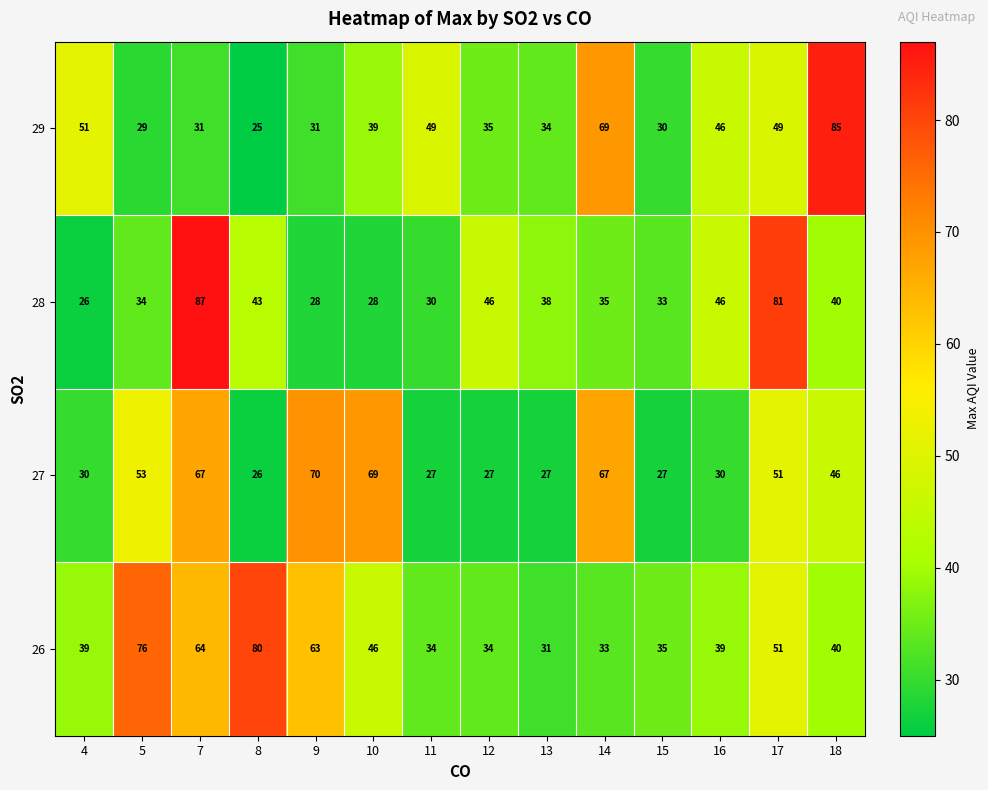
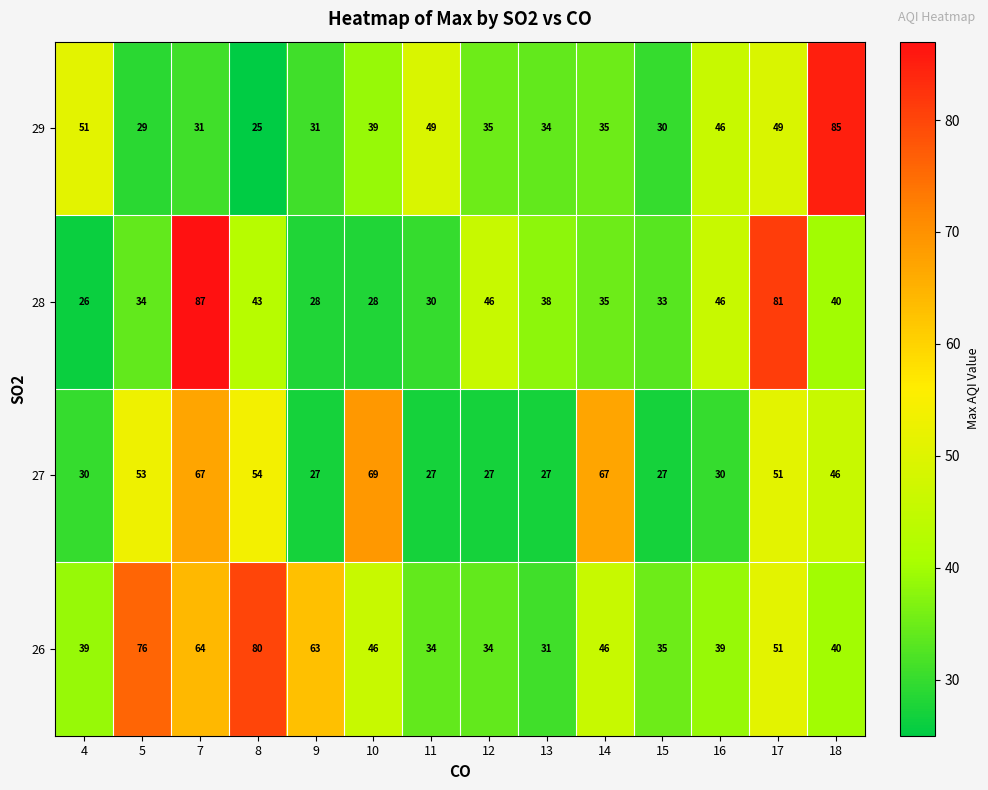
29, 14: 69 -> 35
27, 8: 26 -> 54
27, 9: 70 -> 27
26, 14: 33 -> 46
